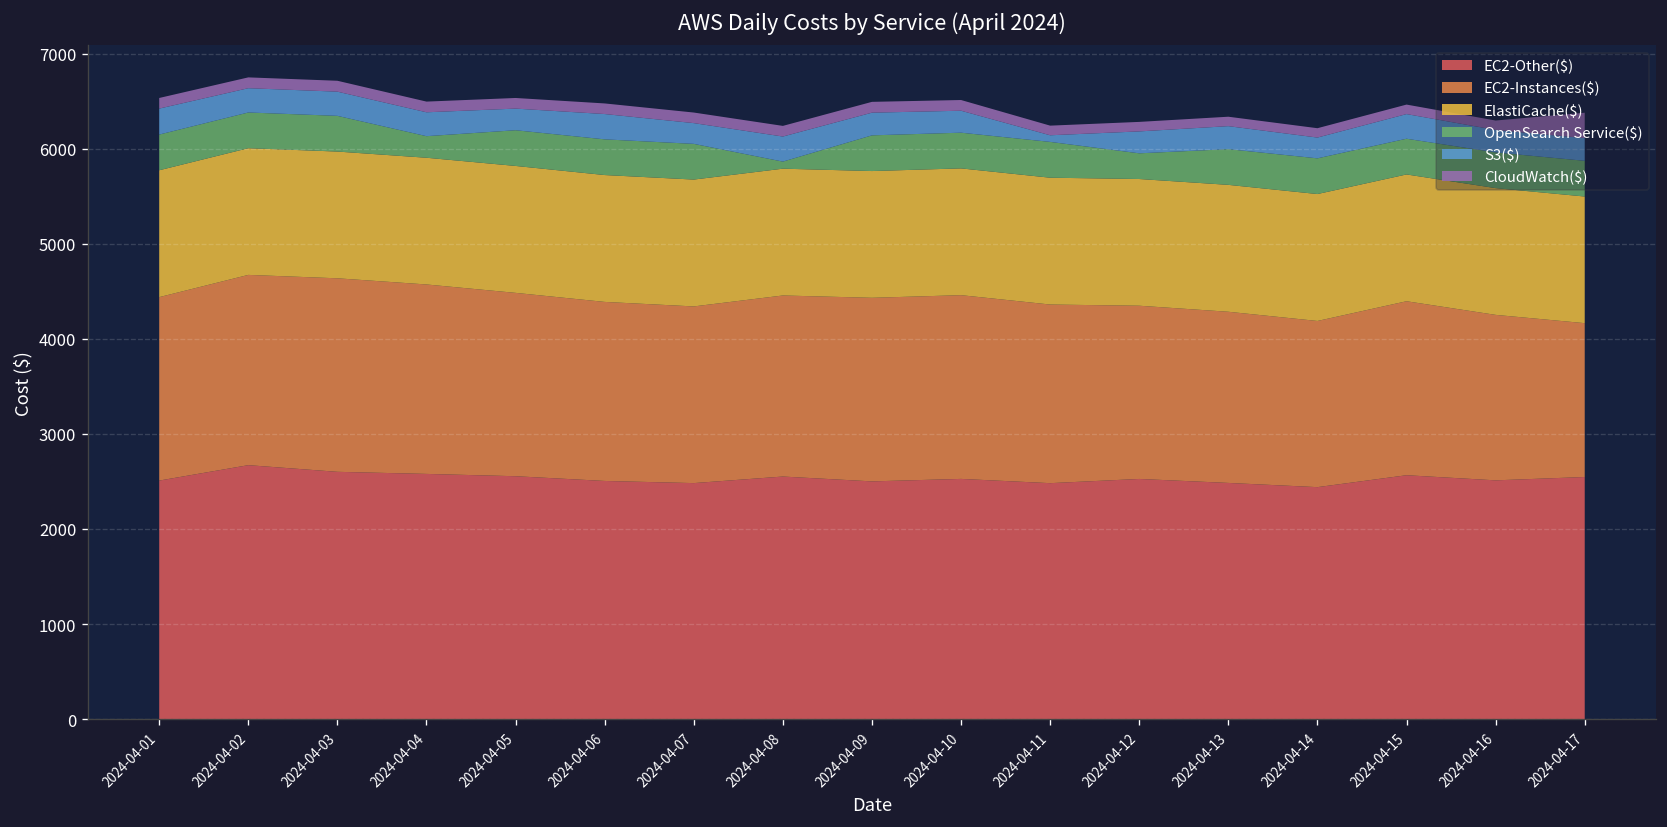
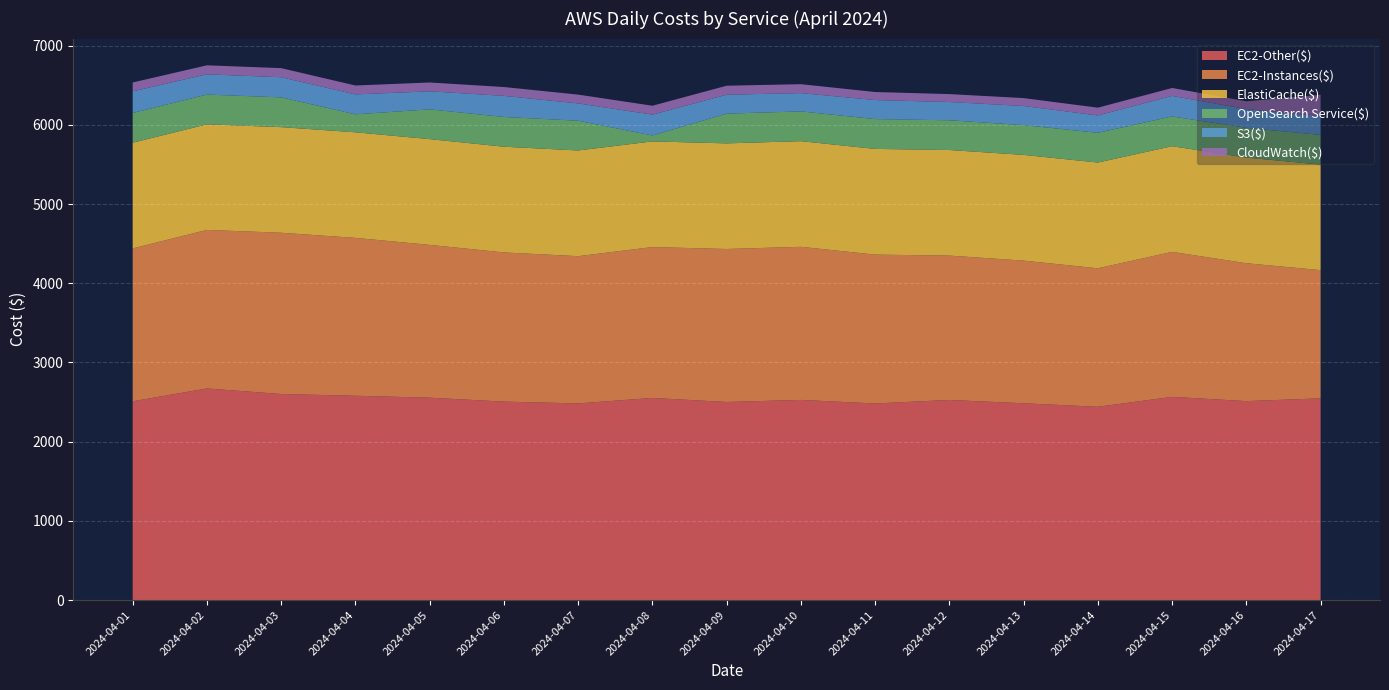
S3($), 2024-04-11: 100 -> 200
OpenSearch Service($), 2024-04-12: 300 -> 400
